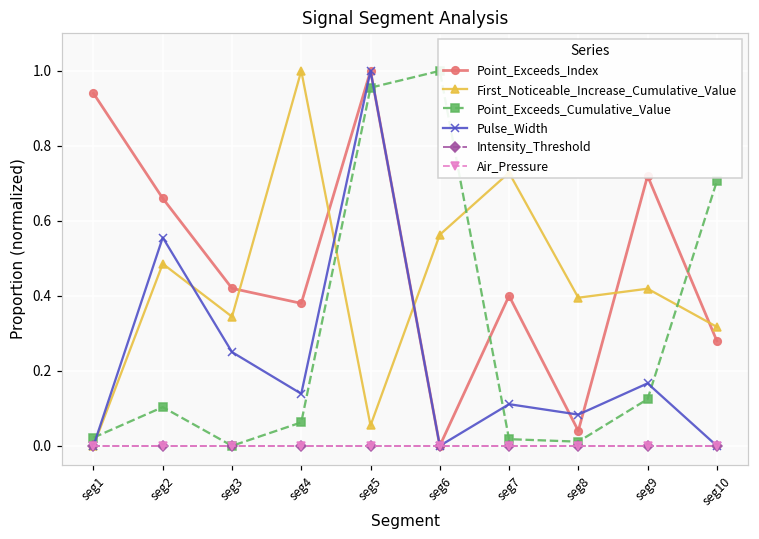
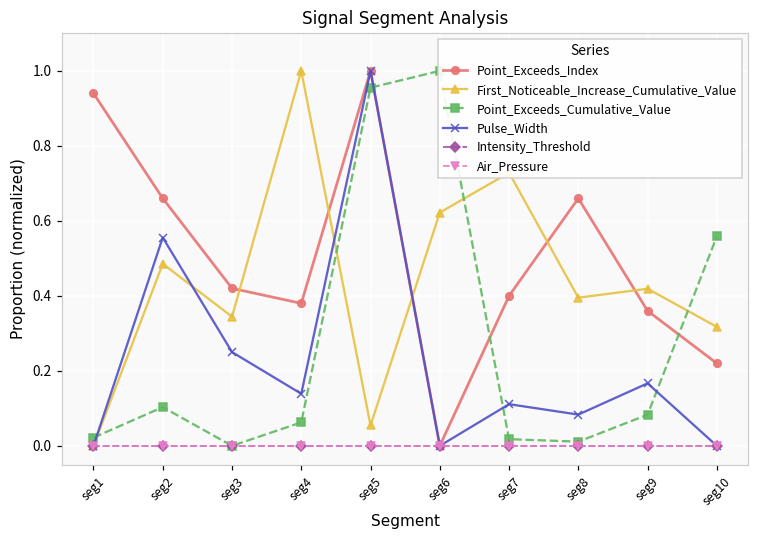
First_Noticeable_Increase_Cumulative_Value, seg6: 0.56 -> 0.62
Point_Exceeds_Index, seg8: 0.04 -> 0.66
Point_Exceeds_Index, seg9: 0.72 -> 0.36
Point_Exceeds_Cumulative_Value, seg9: 0.12 -> 0.08
Point_Exceeds_Index, seg10: 0.28 -> 0.22
Point_Exceeds_Cumulative_Value, seg10: 0.71 -> 0.56
